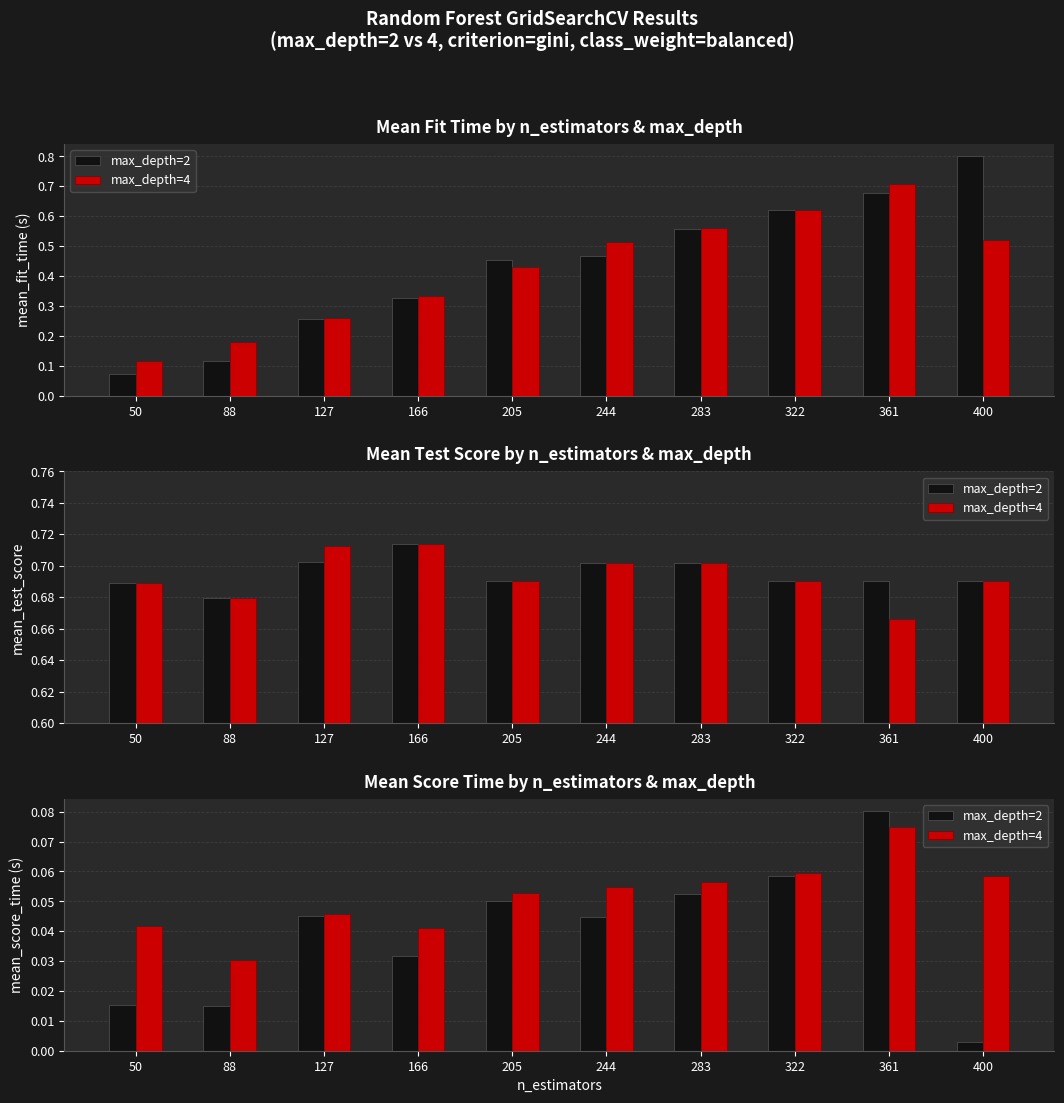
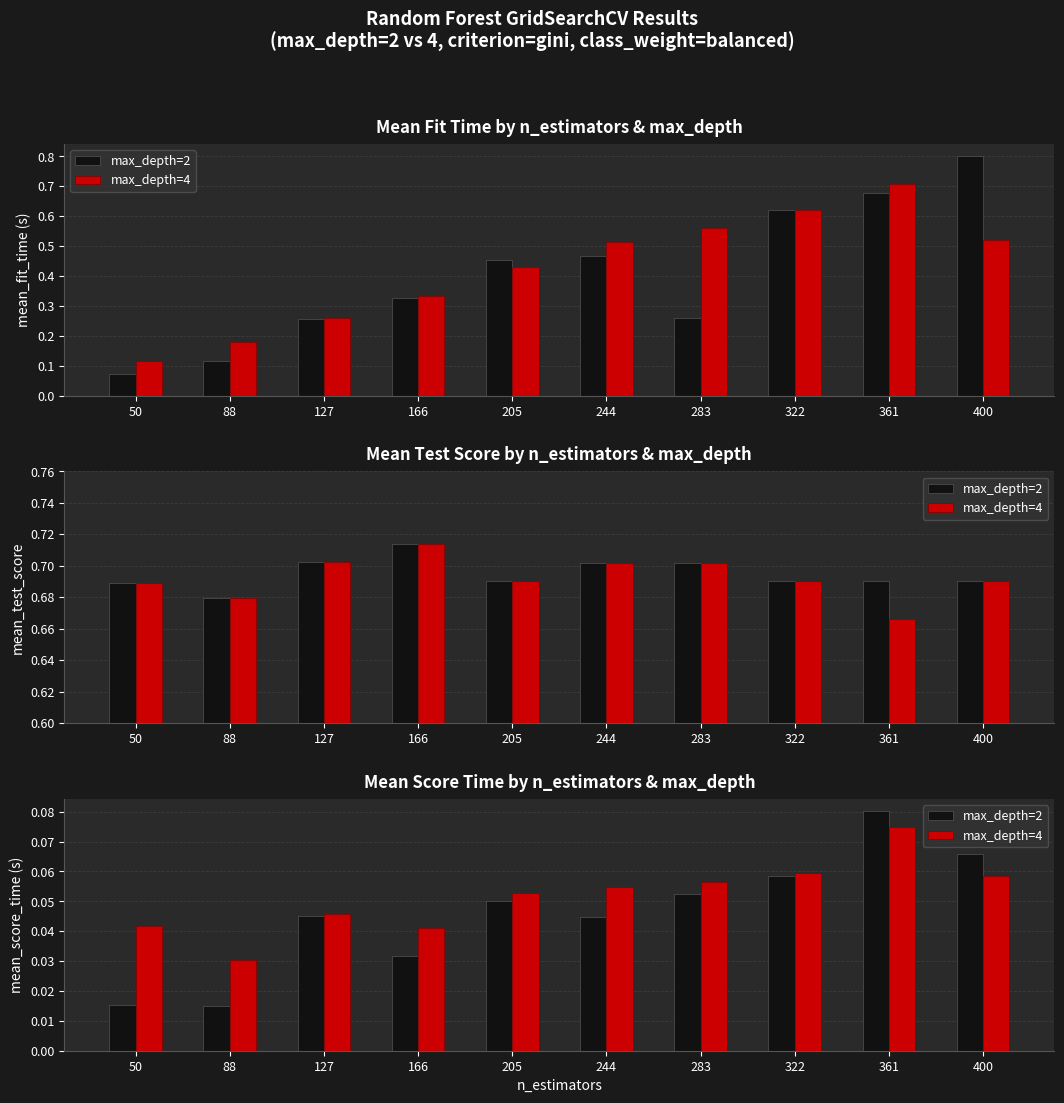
Mean Fit Time by n_estimators & max_depth, max_depth=2, 283: 0.56 -> 0.26
Mean Test Score by n_estimators & max_depth, max_depth=4, 127: 0.712 -> 0.702
Mean Score Time by n_estimators & max_depth, max_depth=2, 400: 0.003 -> 0.066
